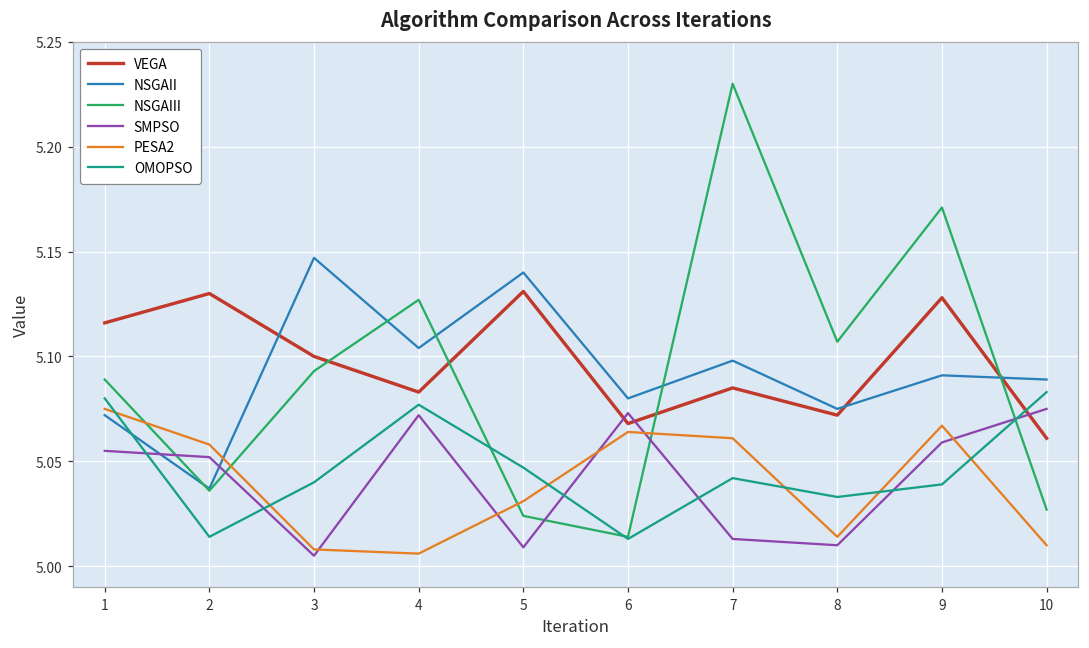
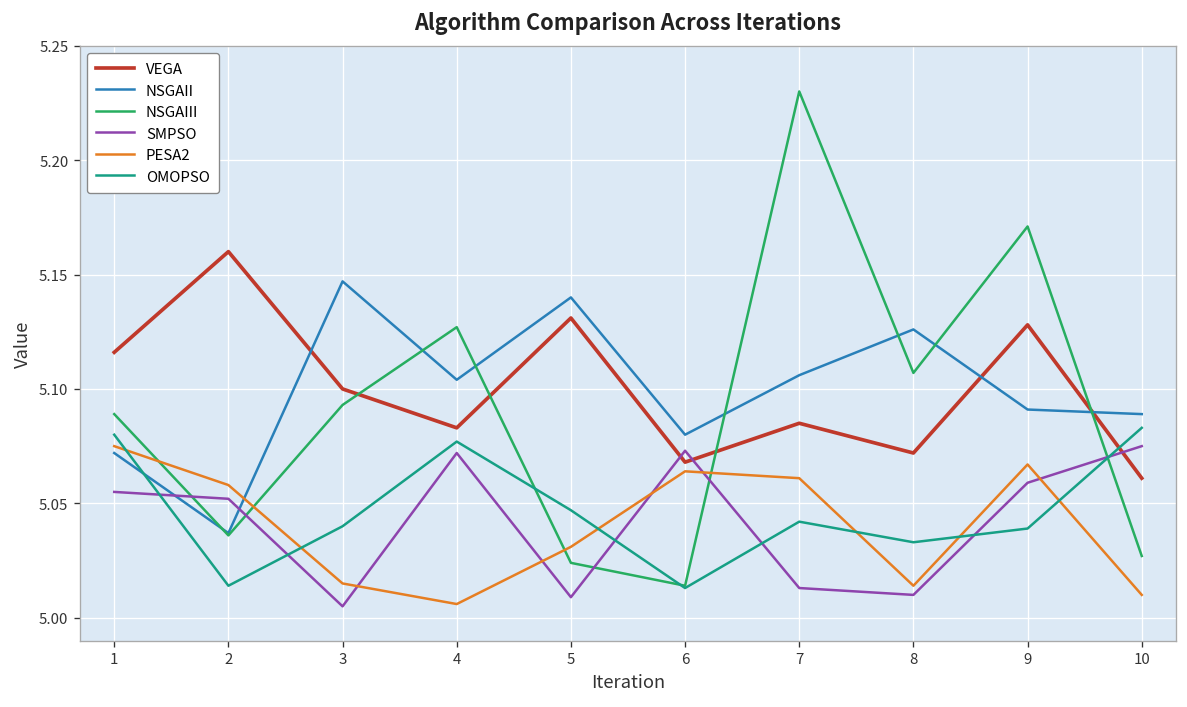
VEGA, 2: 5.13 -> 5.16
PESA2, 3: 5.008 -> 5.015
NSGAII, 7: 5.098 -> 5.106
NSGAII, 8: 5.075 -> 5.126
